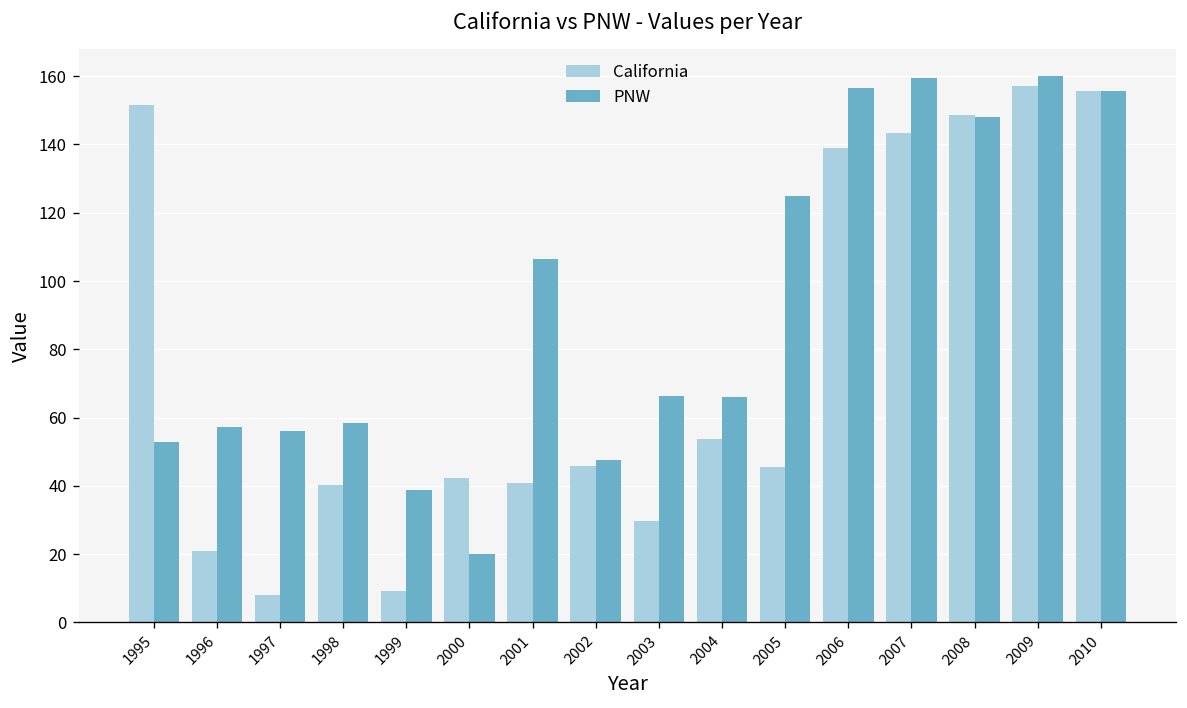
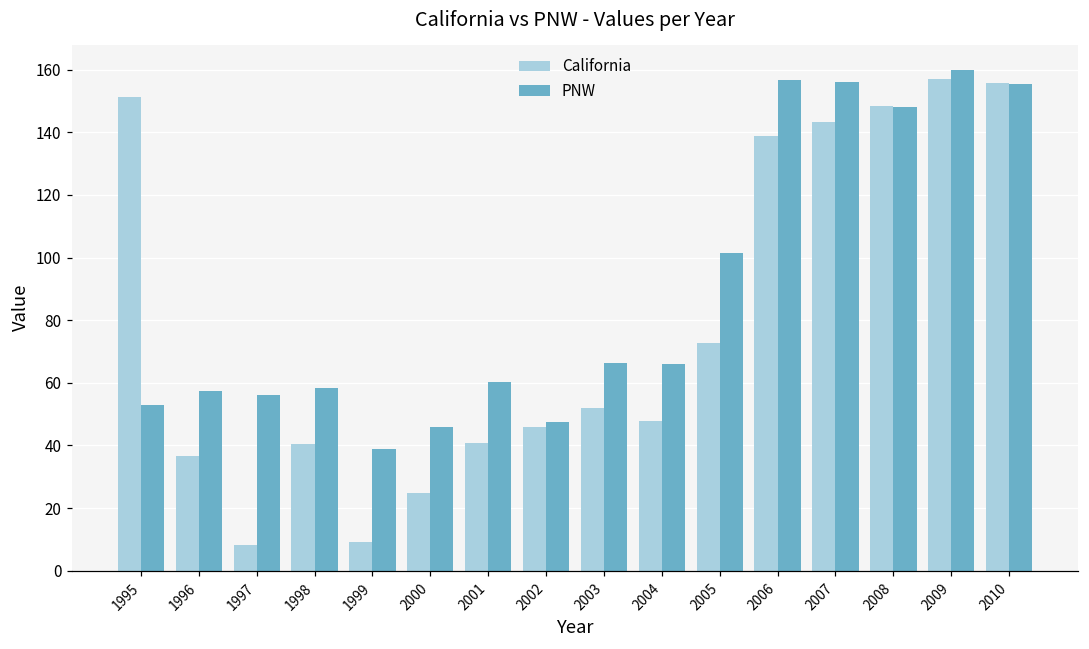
California, 1996: 21 -> 37
California, 2000: 42 -> 25
PNW, 2000: 20 -> 46
PNW, 2001: 106 -> 60
California, 2003: 30 -> 52
California, 2004: 54 -> 48
California, 2005: 45 -> 73
PNW, 2005: 125 -> 102
PNW, 2007: 160 -> 156
